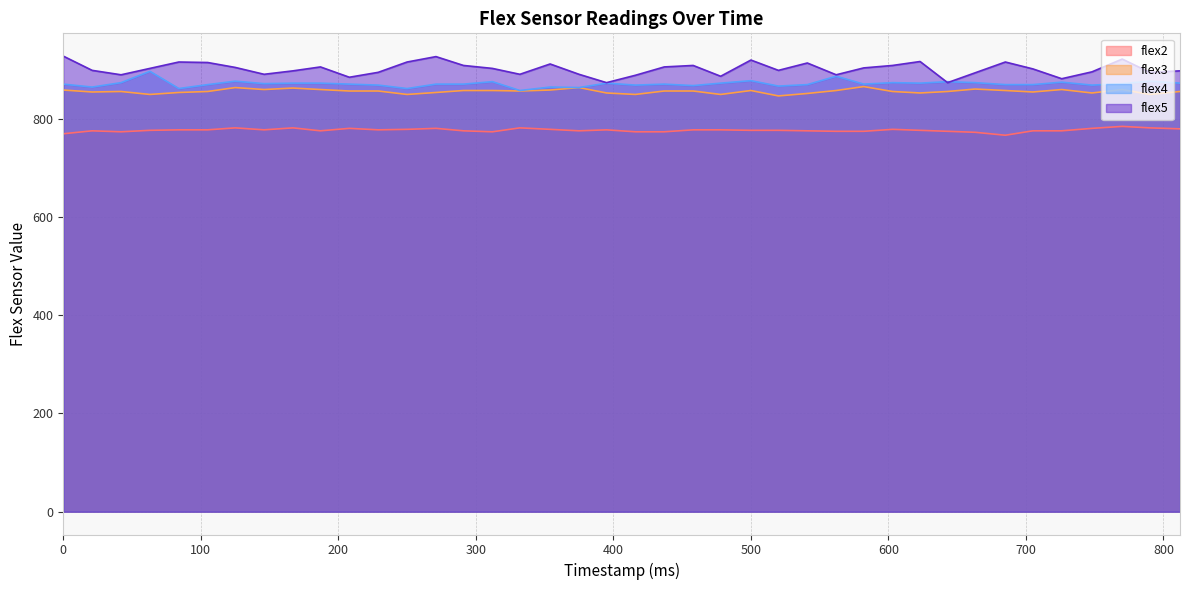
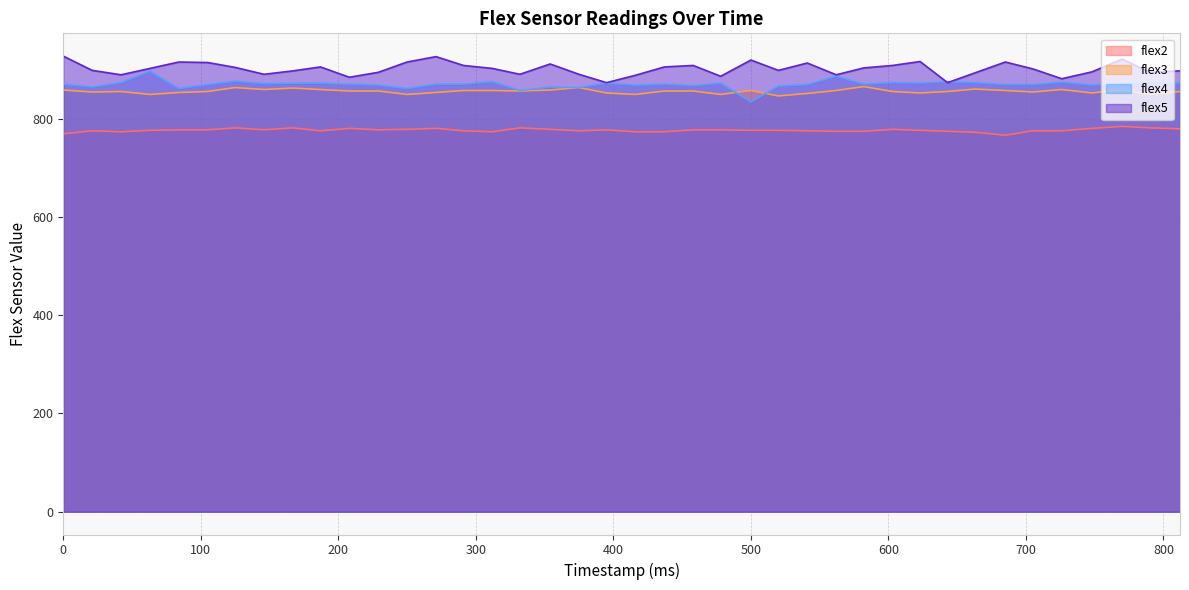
flex4, 500: 880 -> 830
